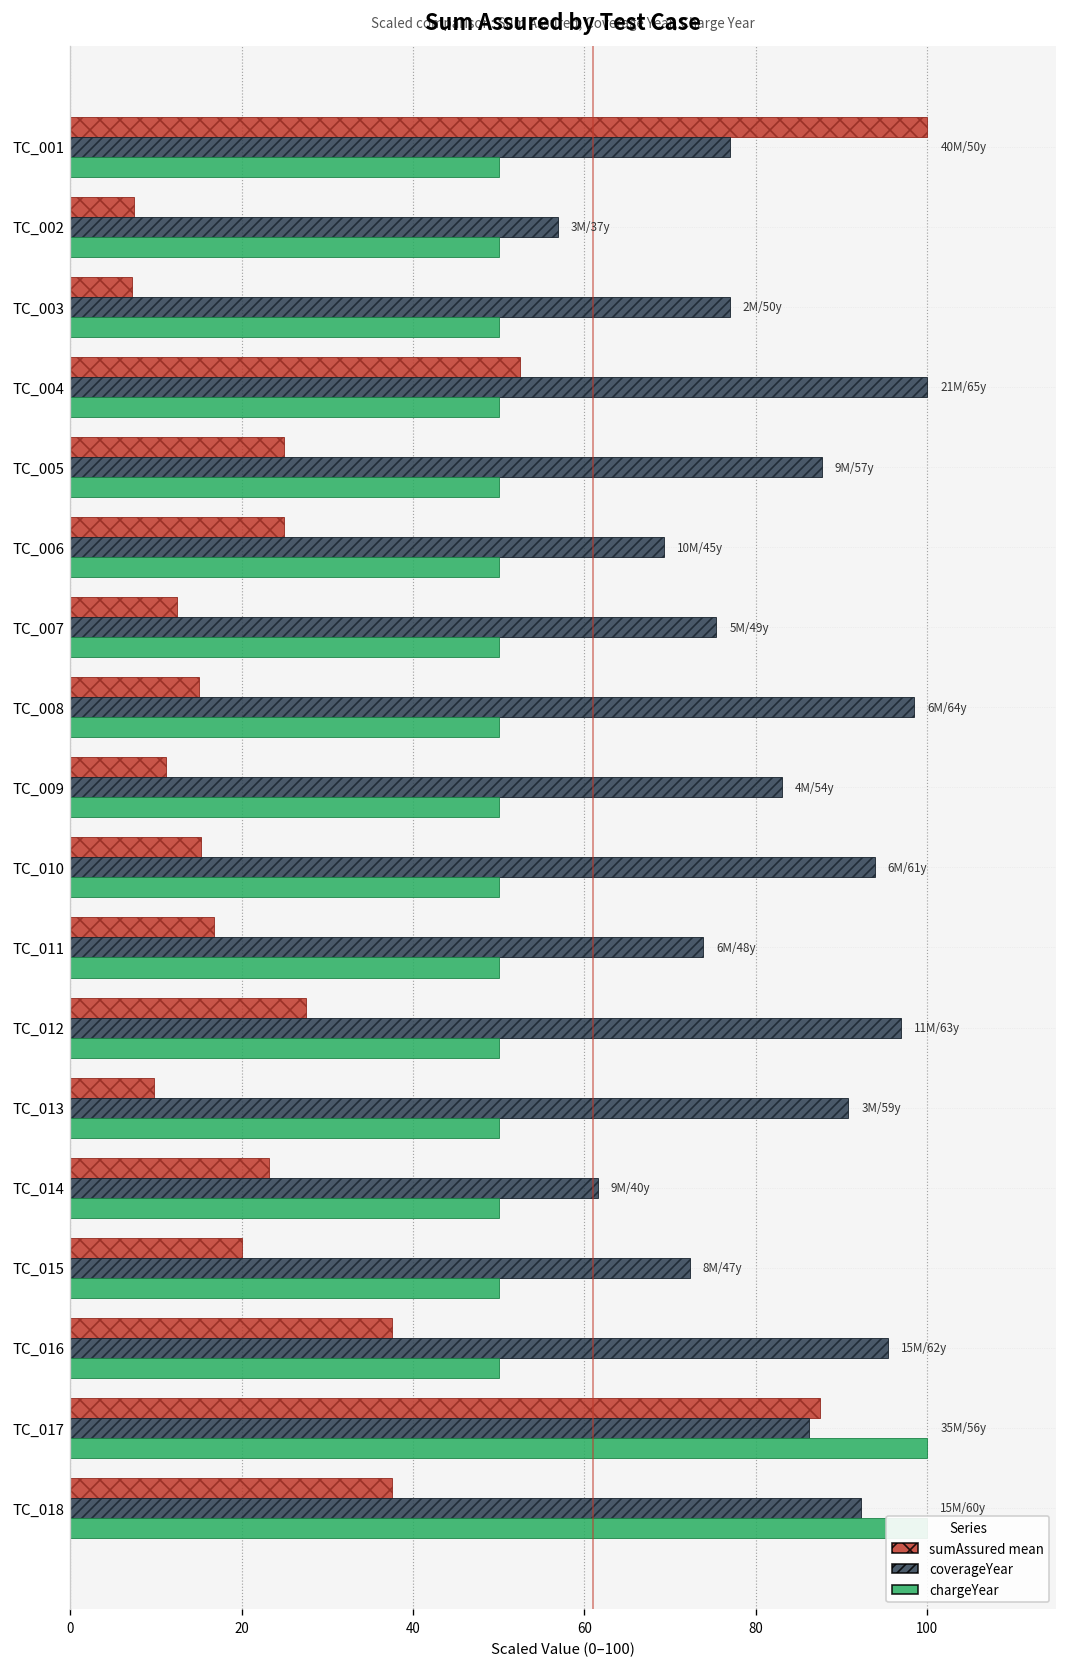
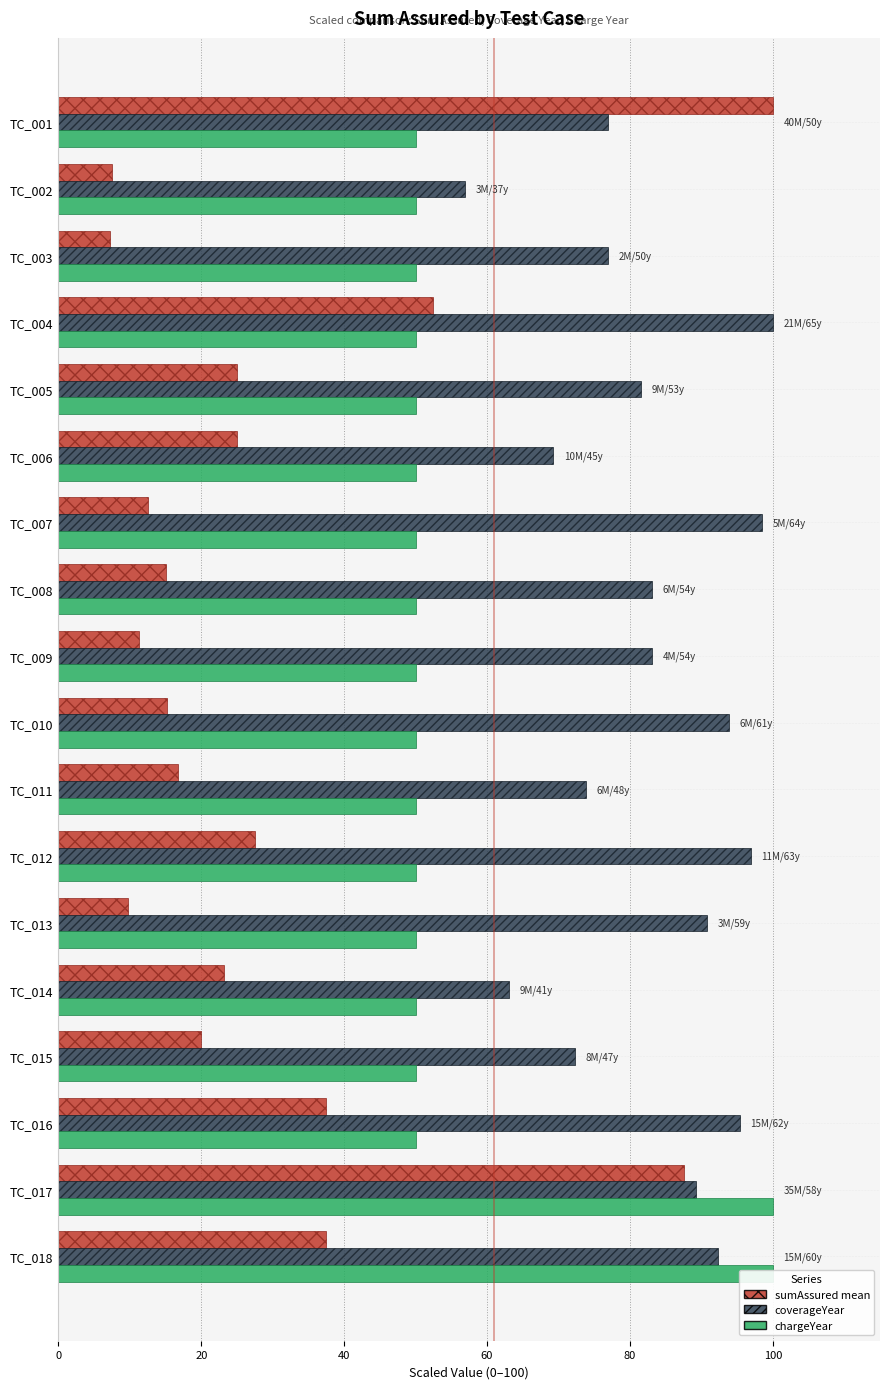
coverageYear, TC_005: 57y -> 53y
coverageYear, TC_007: 49y -> 64y
coverageYear, TC_008: 64y -> 54y
coverageYear, TC_014: 40y -> 41y
coverageYear, TC_017: 56y -> 58y
